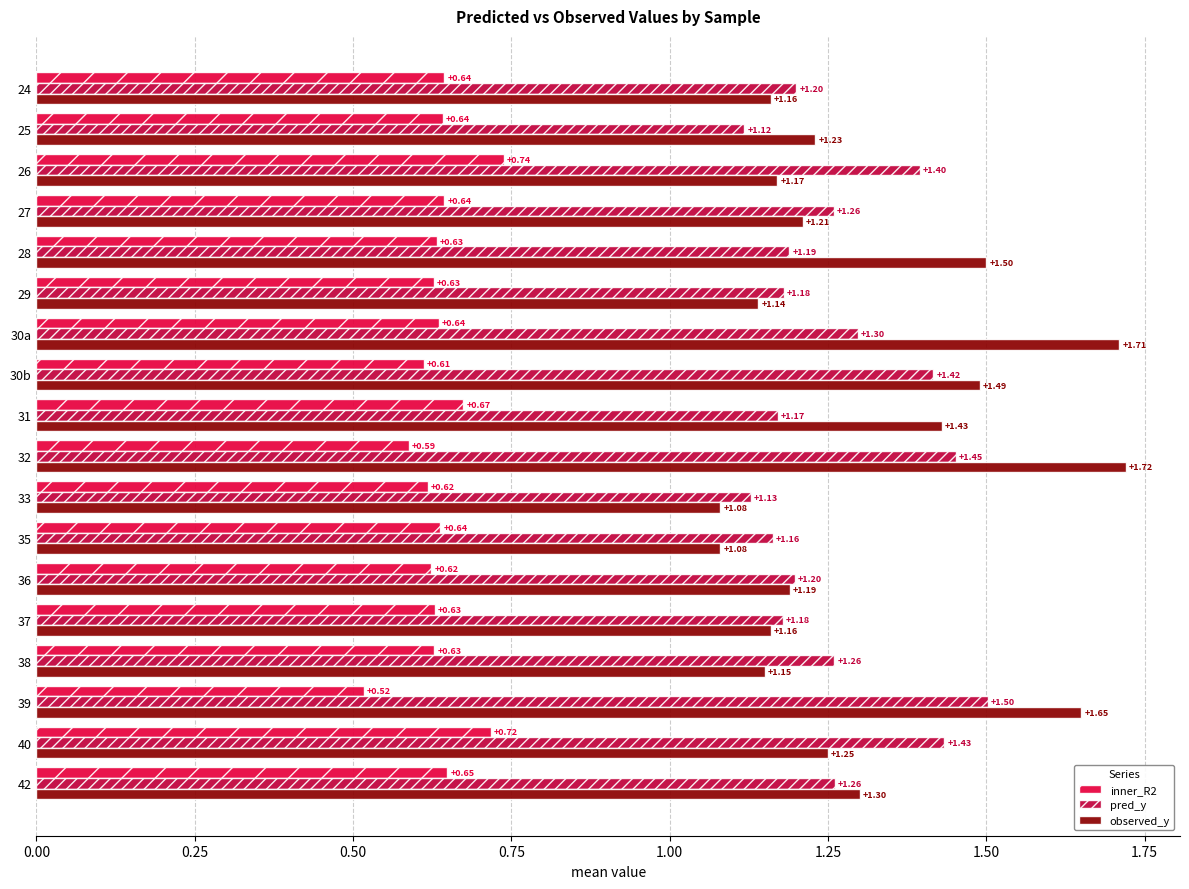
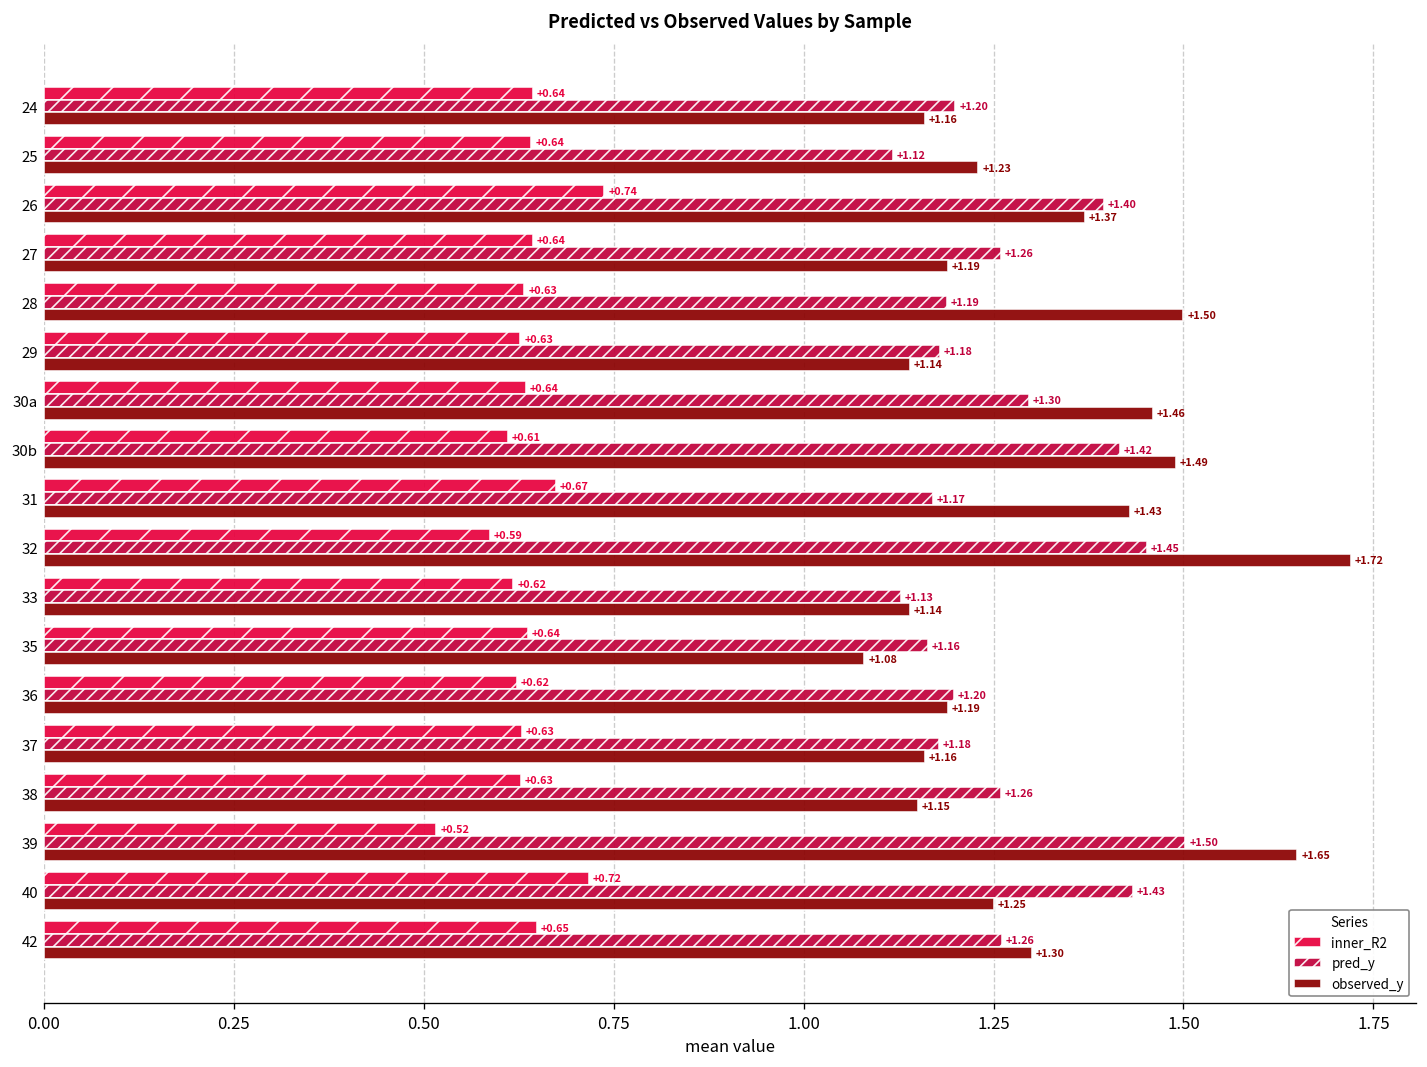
observed_y, 26: +1.17 -> +1.37
observed_y, 27: +1.21 -> +1.19
observed_y, 30a: +1.71 -> +1.46
observed_y, 33: +1.08 -> +1.14
